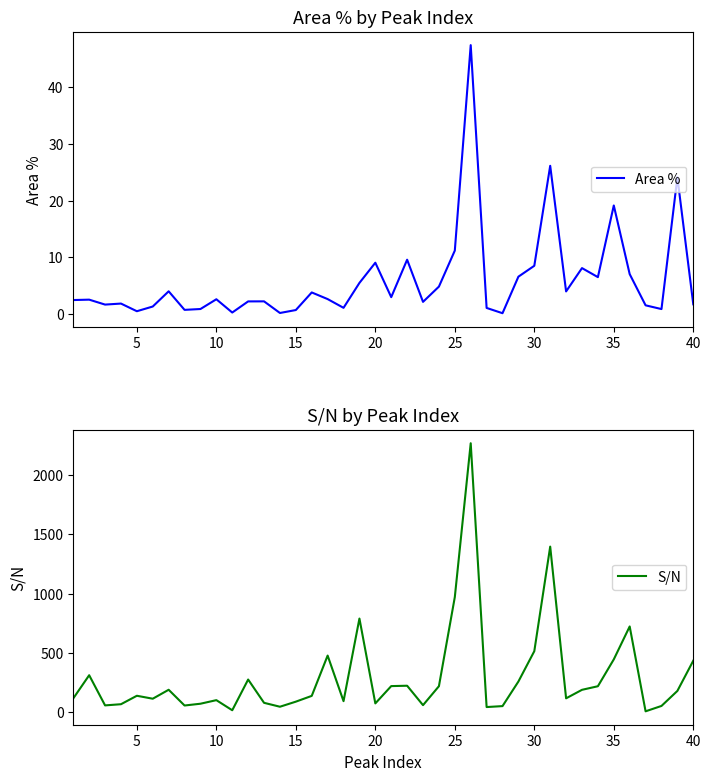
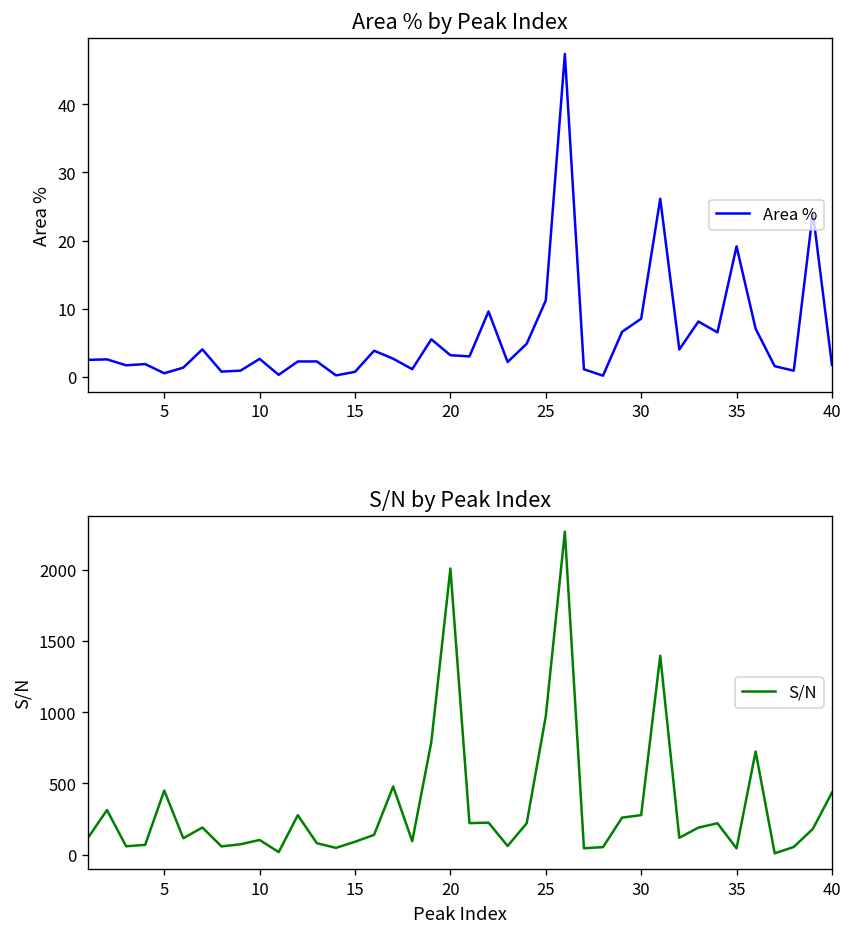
Area % by Peak Index, 20: 9 -> 3
S/N by Peak Index, 5: 140 -> 450
S/N by Peak Index, 20: 80 -> 2010
S/N by Peak Index, 30: 520 -> 280
S/N by Peak Index, 35: 450 -> 40
